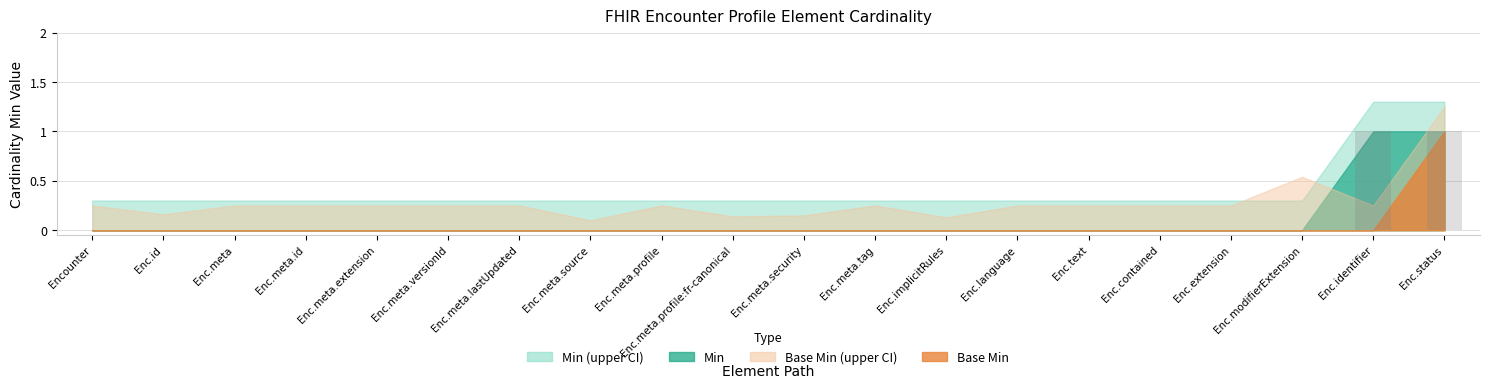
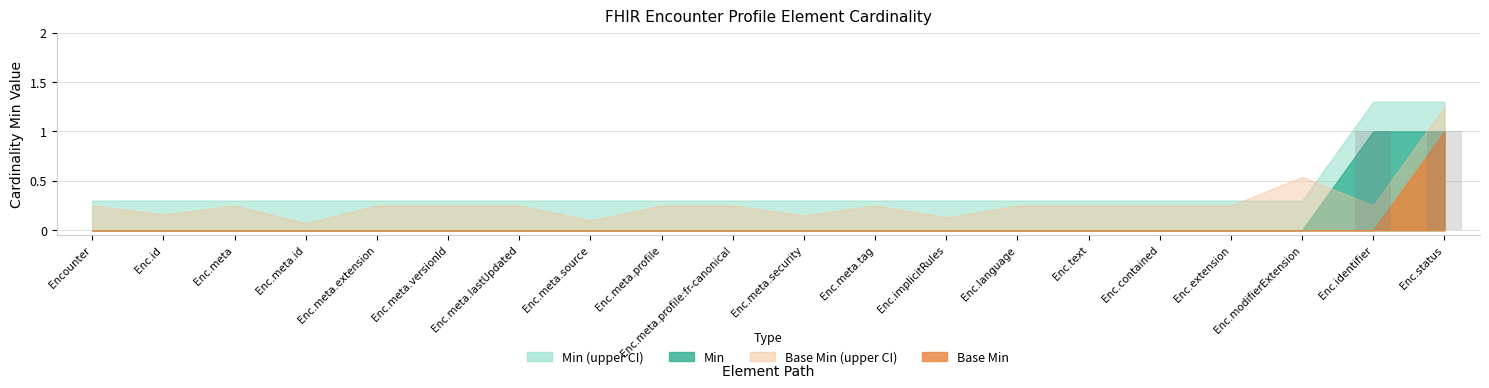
Base Min (upper CI), Enc.meta.id: 0.3 -> 0.1
Base Min (upper CI), Enc.meta.profile:fr-canonical: 0.1 -> 0.3
